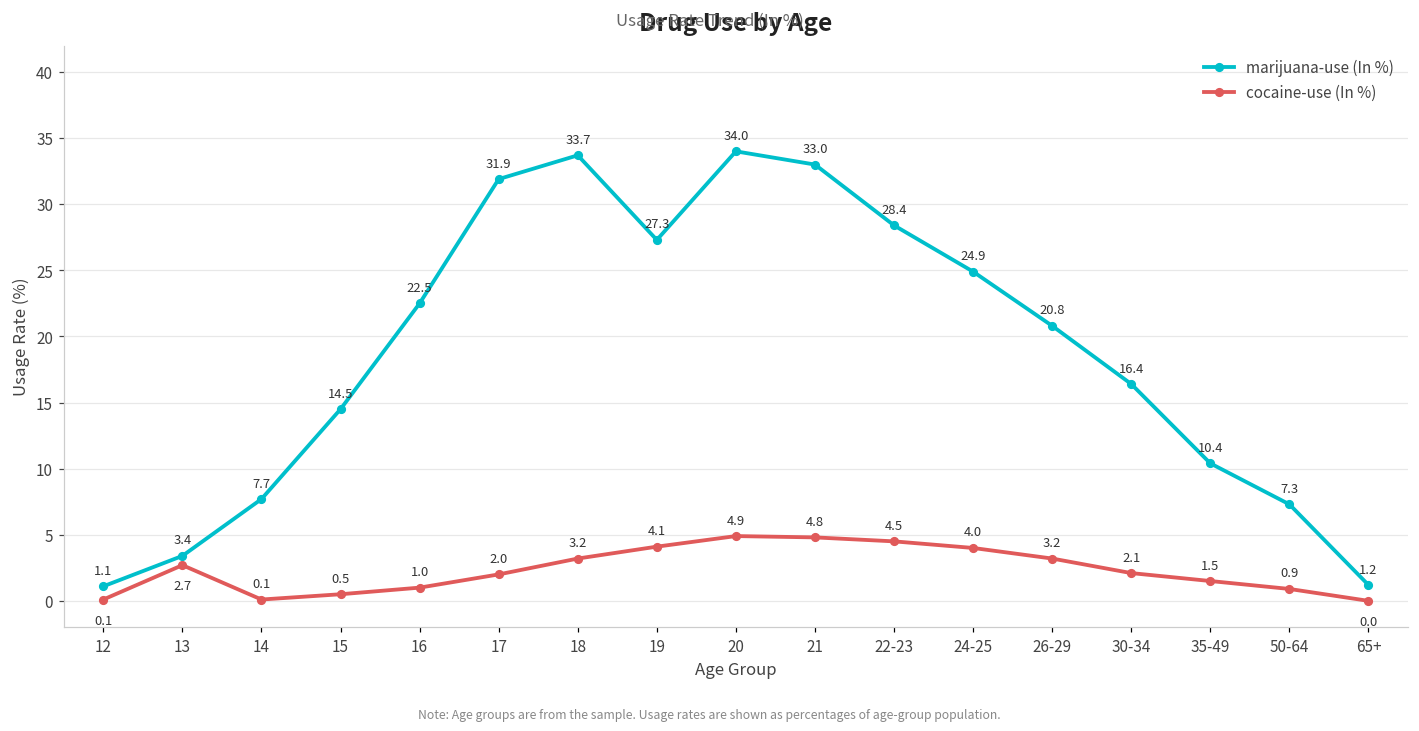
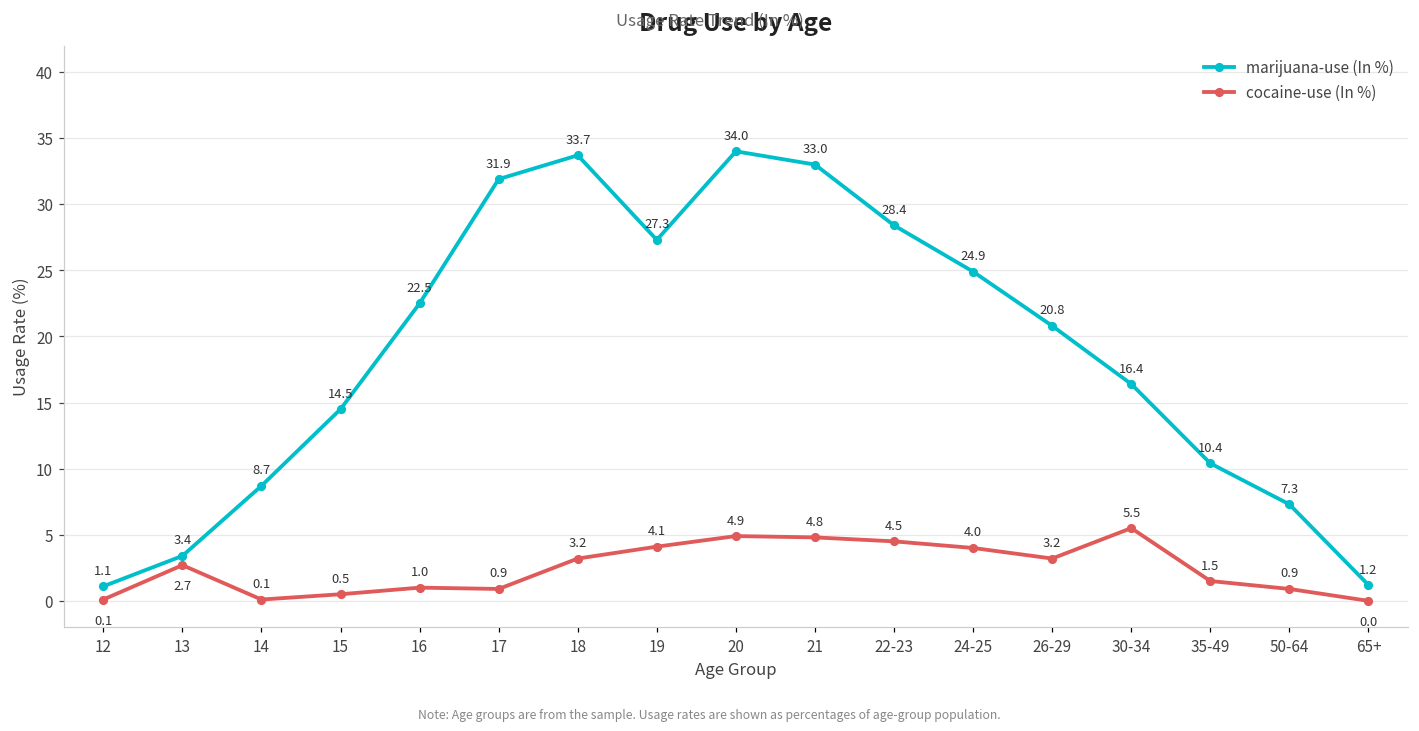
marijuana-use (In %), 14: 7.7 -> 8.7
cocaine-use (In %), 17: 2.0 -> 0.9
cocaine-use (In %), 30-34: 2.1 -> 5.5
